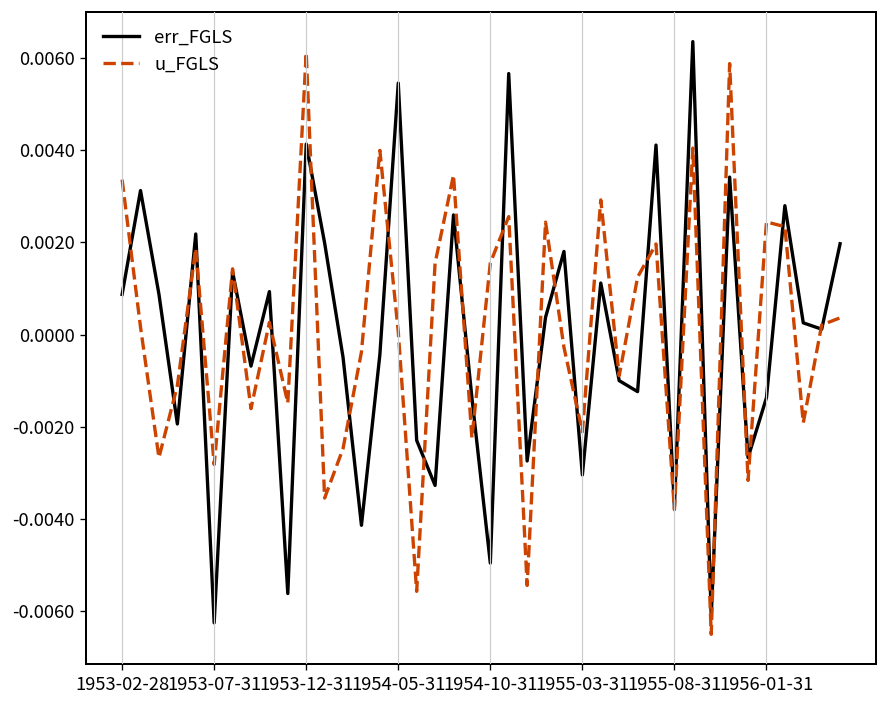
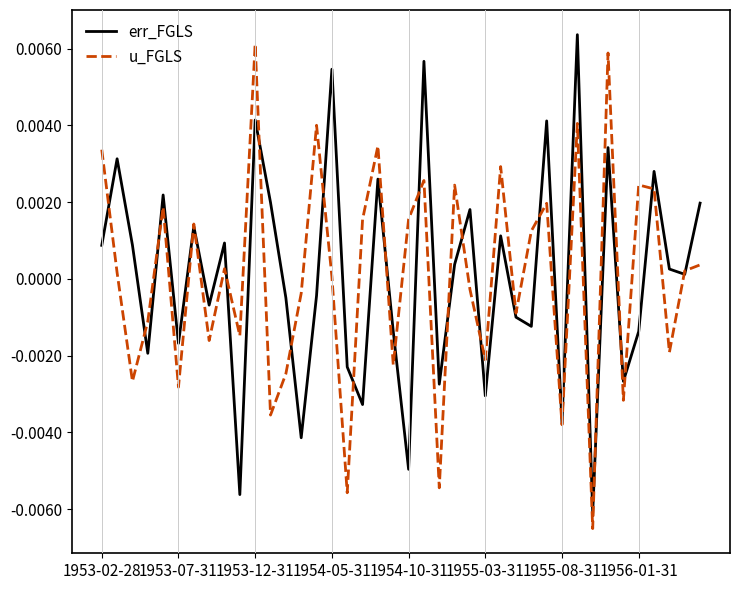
err_FGLS, 1953-07-31: -0.0063 -> -0.0017
